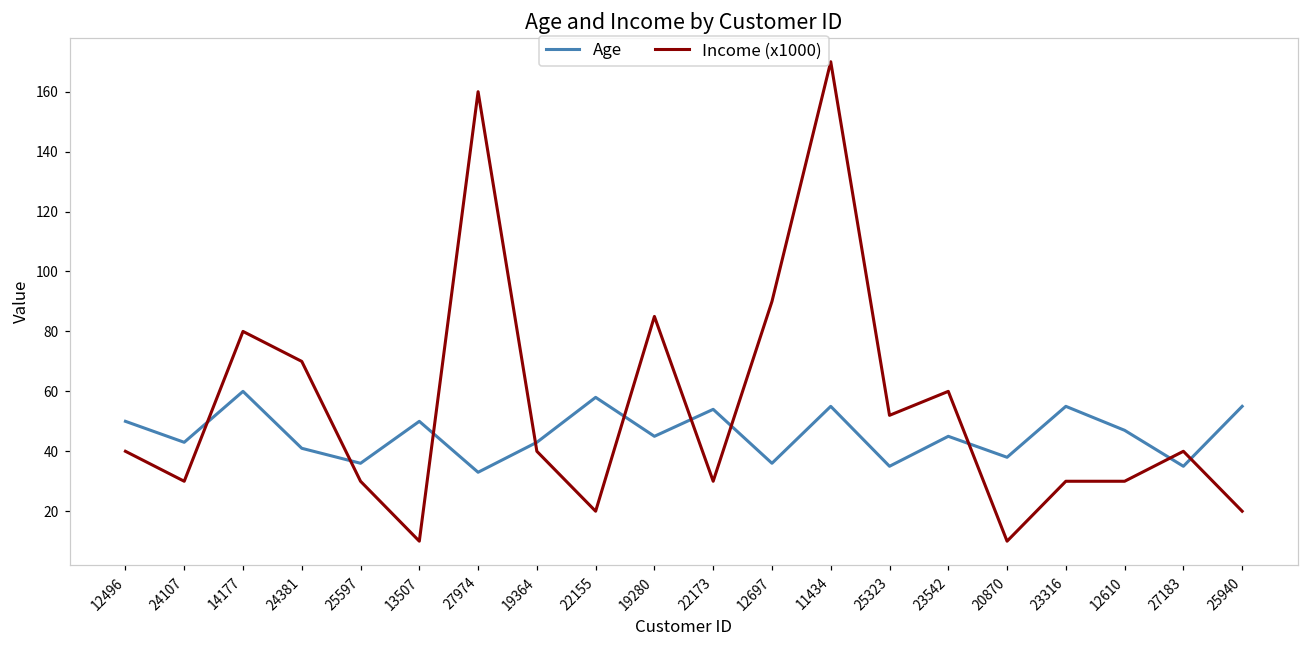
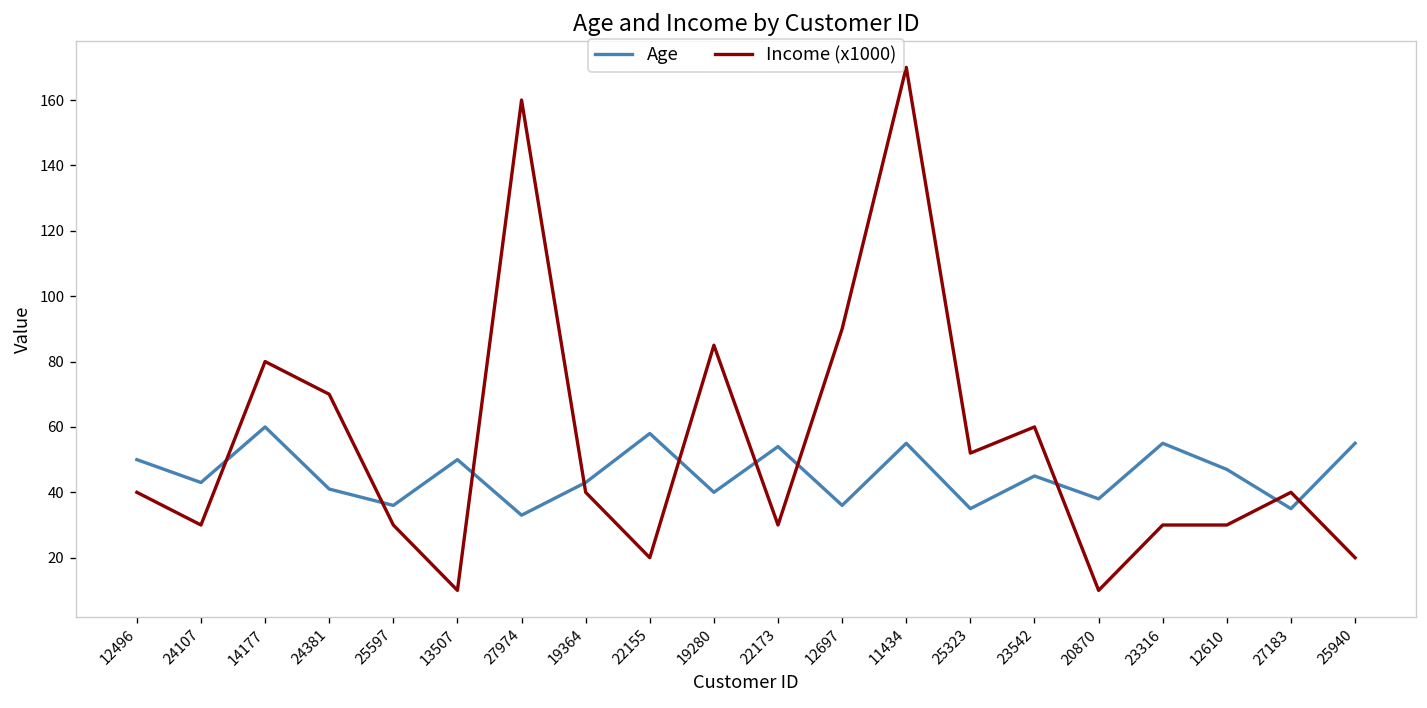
Age, 19280: 45 -> 40
